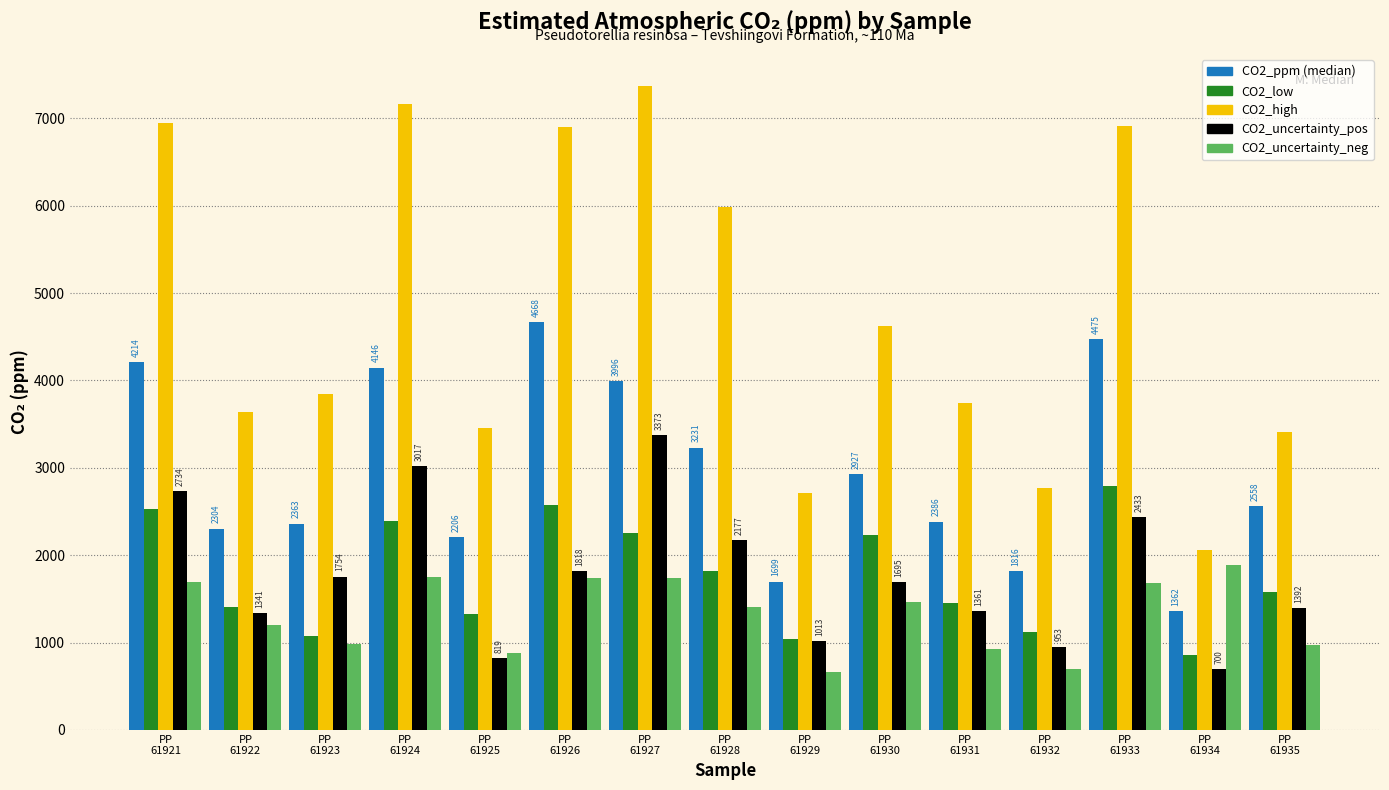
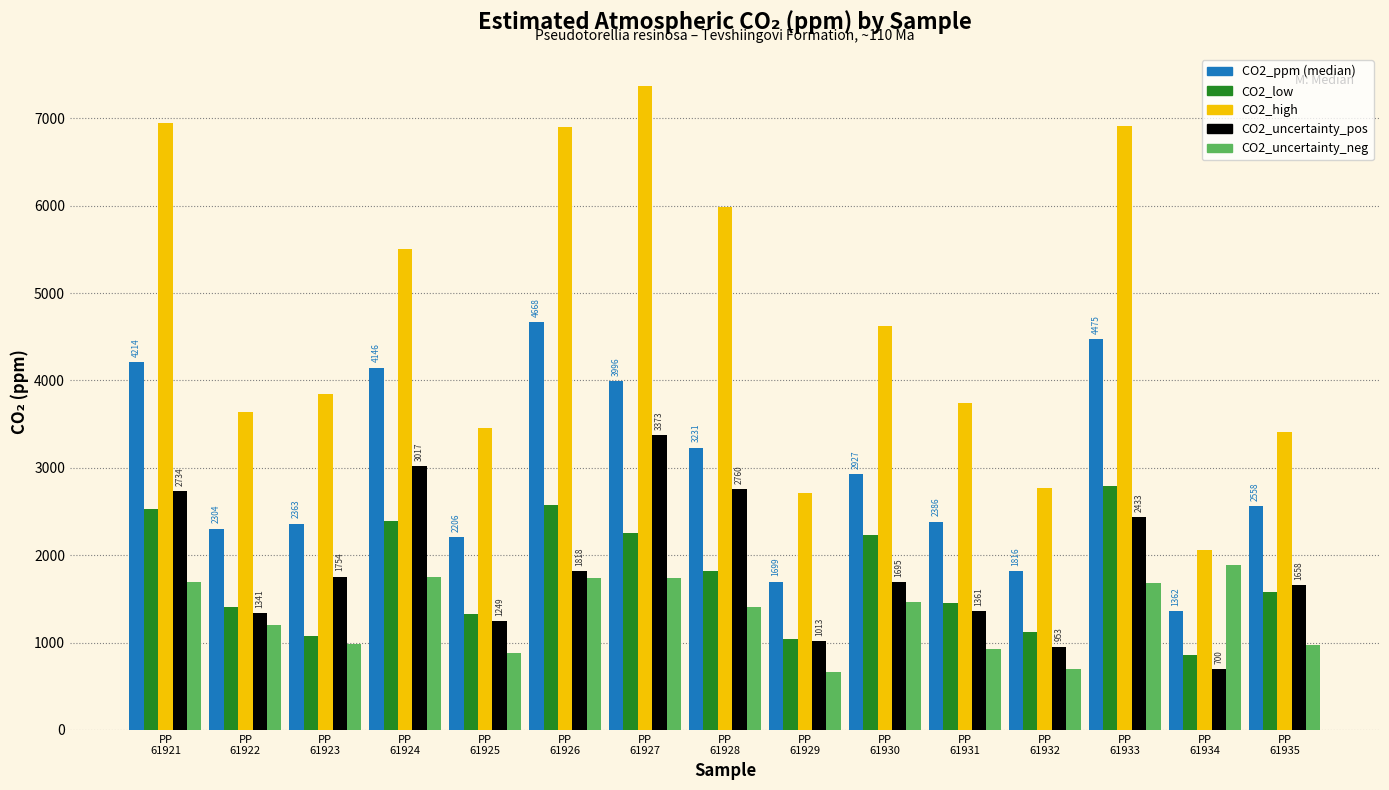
CO2_high, PP 61924: 7200 -> 5500
CO2_uncertainty_pos, PP 61925: 819 -> 1249
CO2_uncertainty_pos, PP 61928: 2177 -> 2760
CO2_uncertainty_pos, PP 61935: 1392 -> 1658
